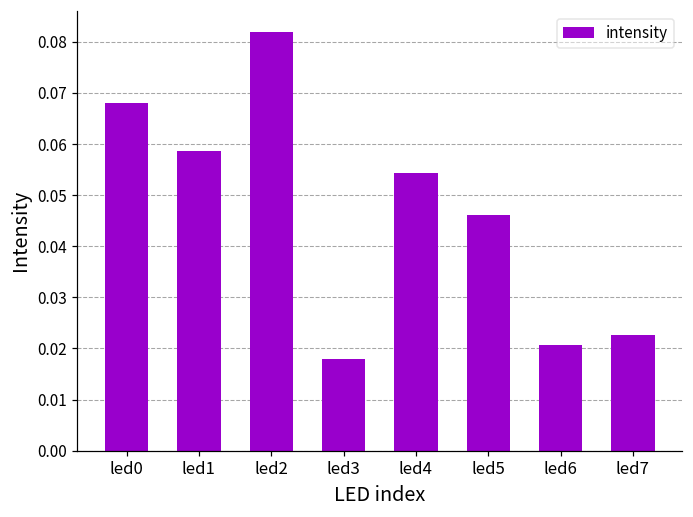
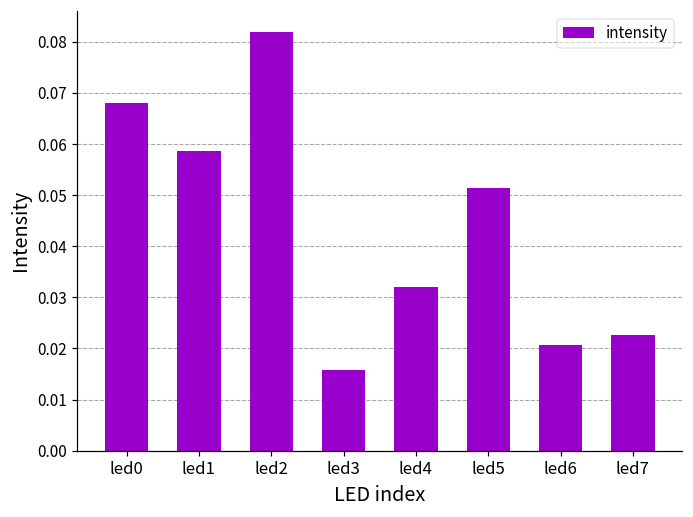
led3: 0.018 -> 0.016
led4: 0.054 -> 0.032
led5: 0.046 -> 0.051
